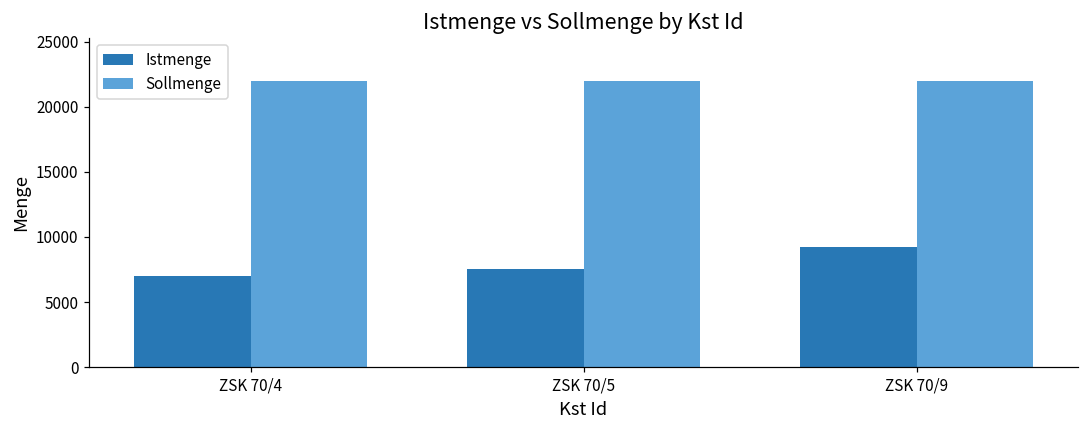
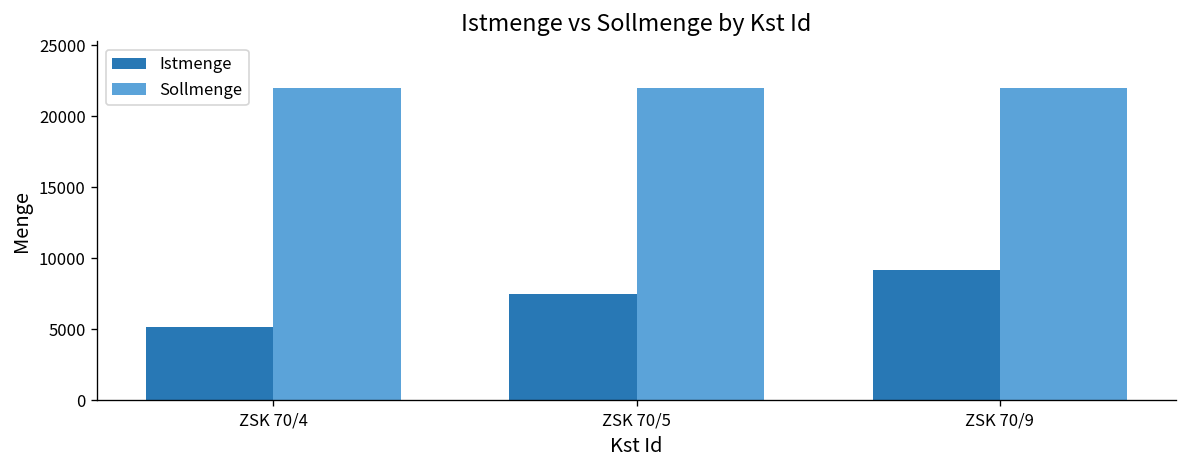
Istmenge, ZSK 70/4: 7000 -> 5100
